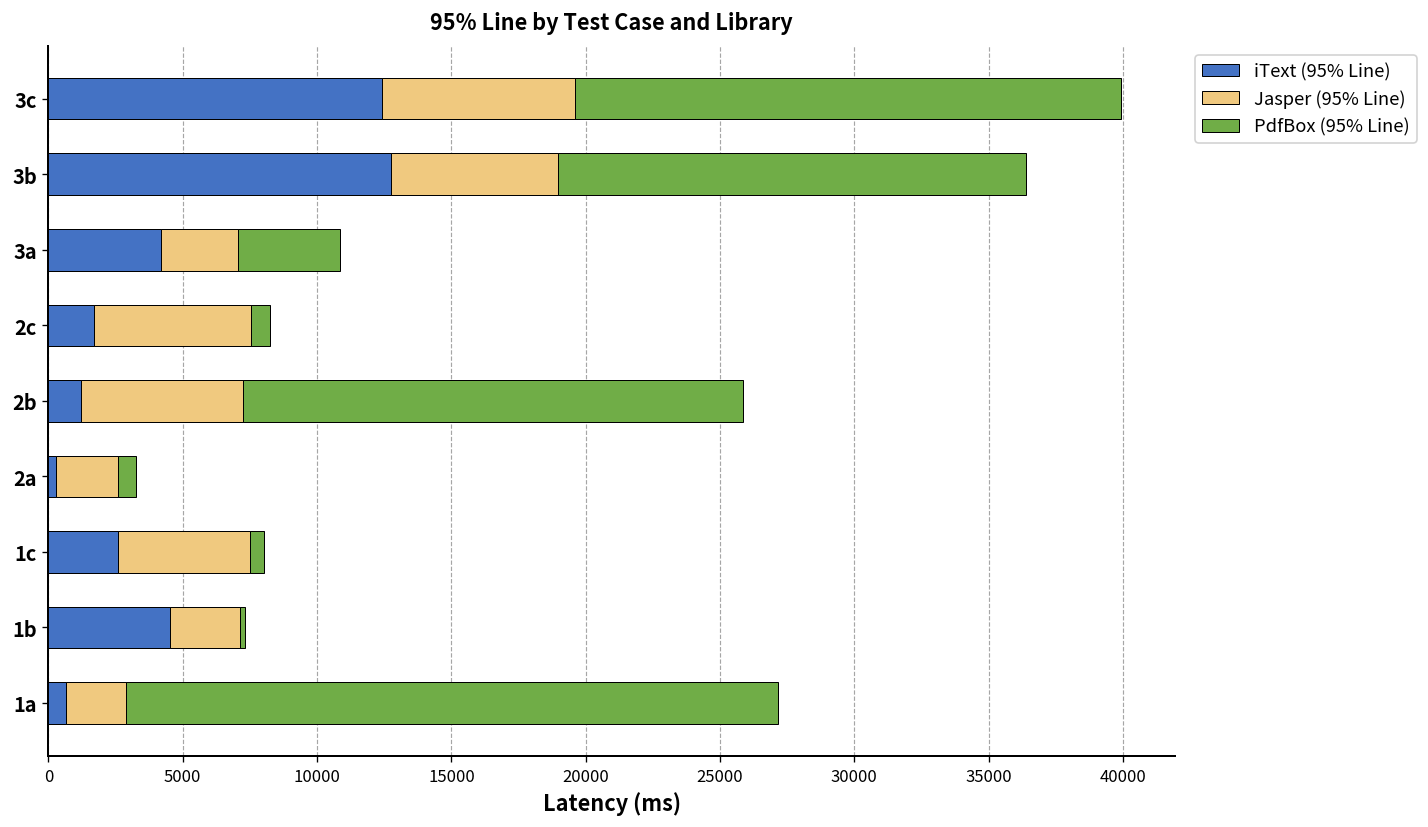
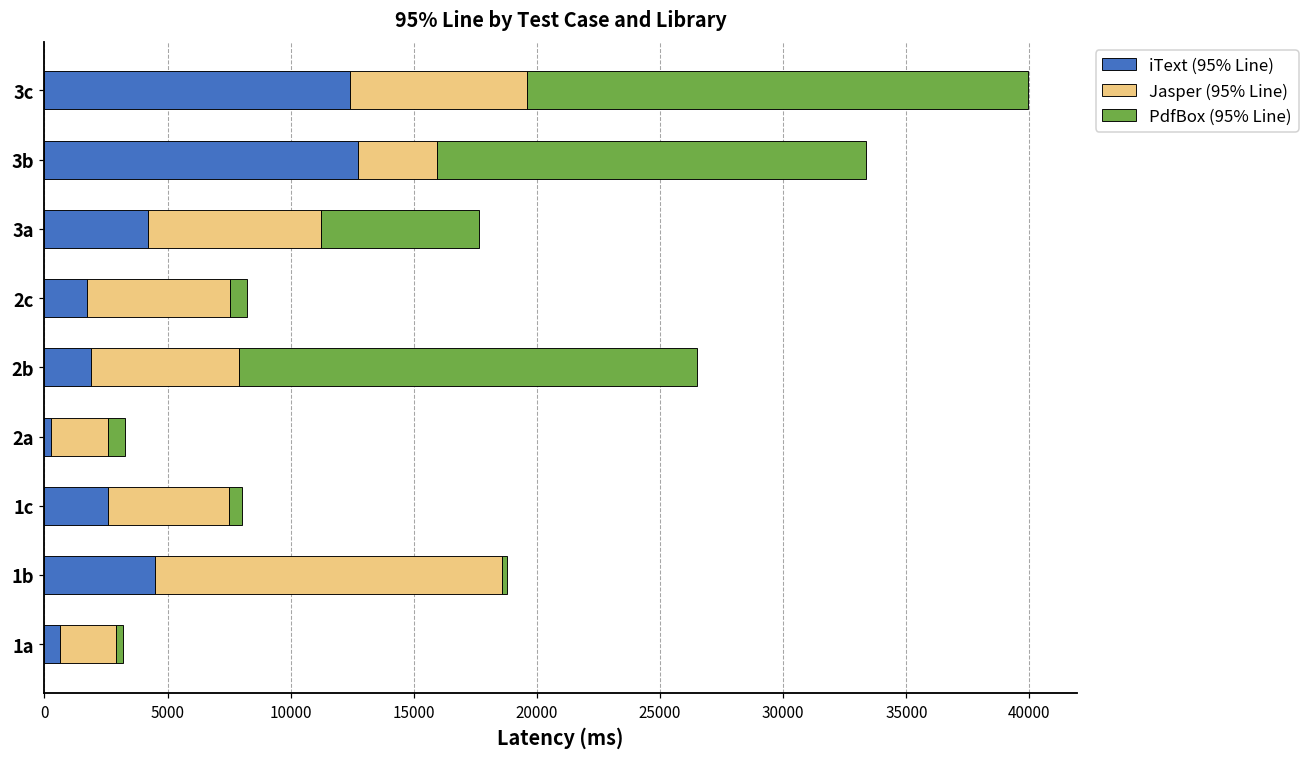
Jasper (95% Line), 3b: 6200 -> 3200
Jasper (95% Line), 3a: 2900 -> 7000
PdfBox (95% Line), 3a: 3800 -> 6400
iText (95% Line), 2b: 1200 -> 1900
Jasper (95% Line), 1b: 2600 -> 14100
PdfBox (95% Line), 1a: 24300 -> 300
